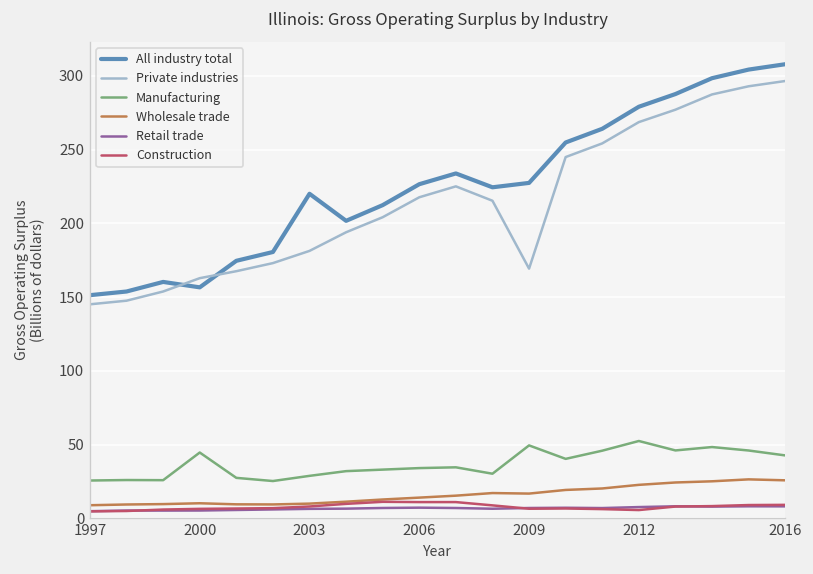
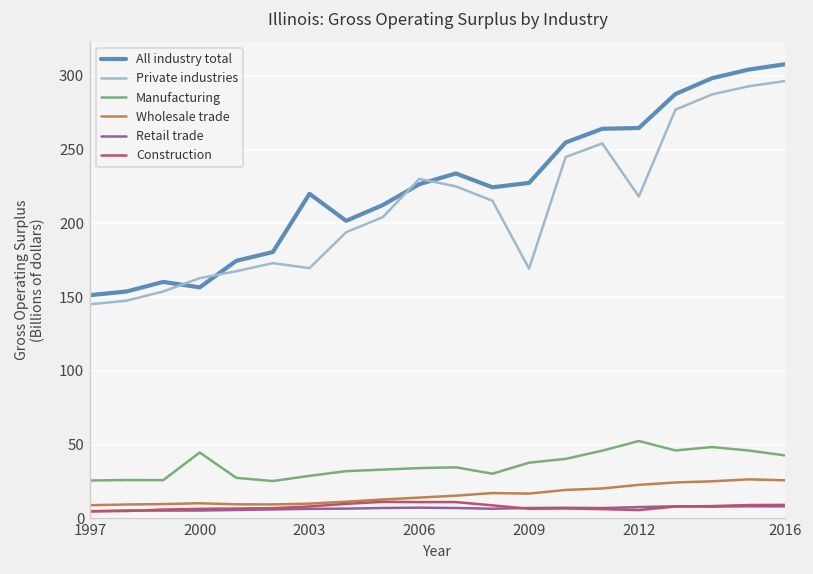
Private industries, 2003: 181 -> 170
Private industries, 2006: 218 -> 230
Manufacturing, 2009: 49 -> 38
All industry total, 2012: 279 -> 265
Private industries, 2012: 269 -> 218
